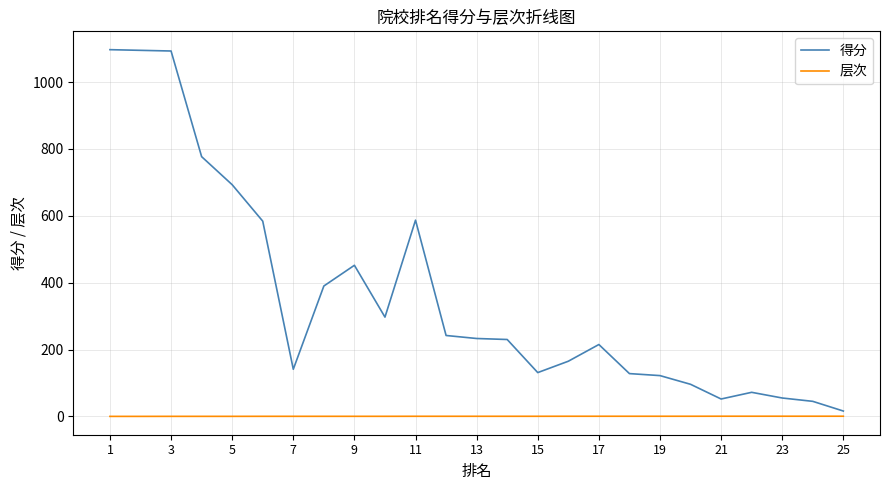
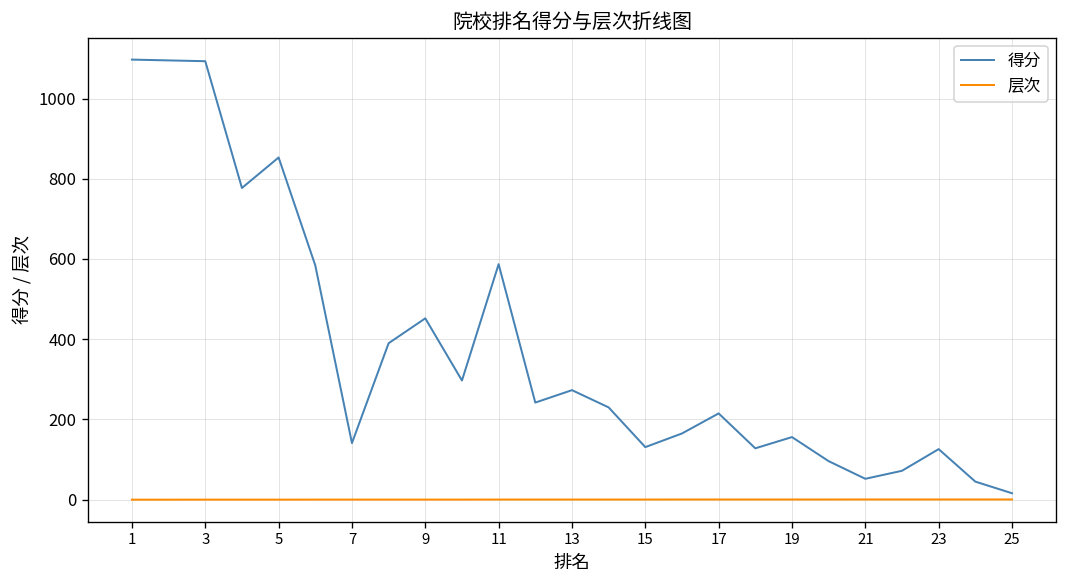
得分, 5: 690 -> 850
得分, 13: 230 -> 270
得分, 19: 120 -> 160
得分, 23: 60 -> 130
